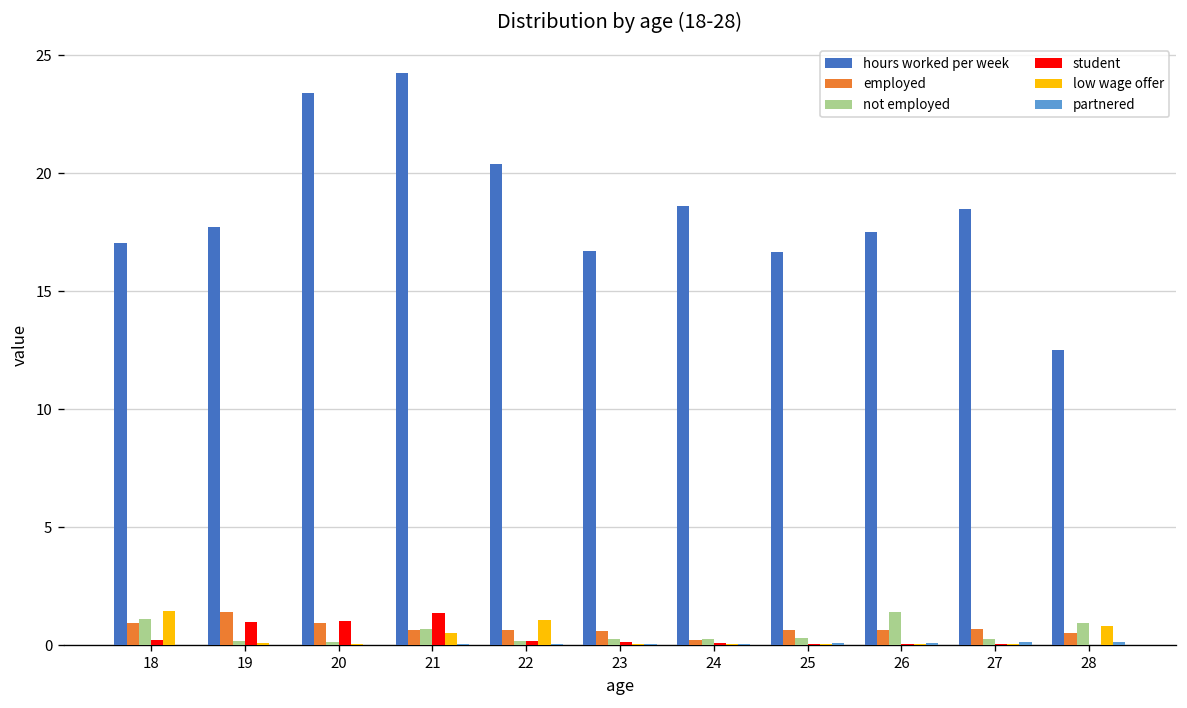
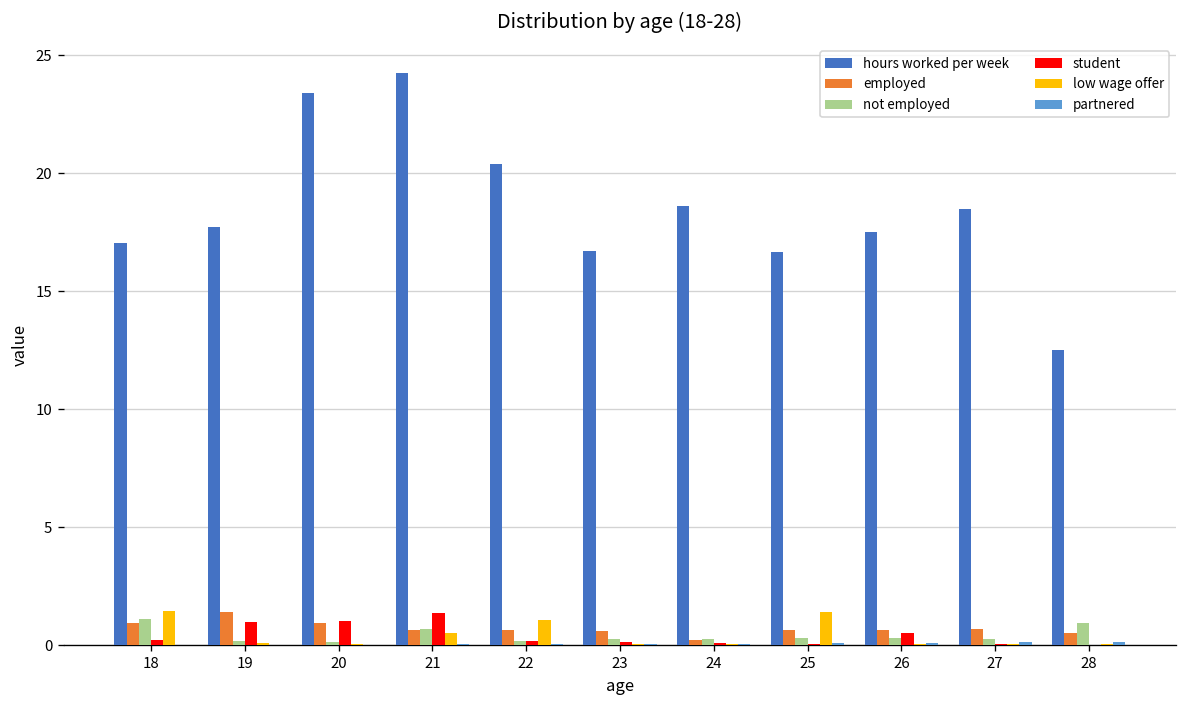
low wage offer, 25: 0.1 -> 1.4
not employed, 26: 1.4 -> 0.3
student, 26: 0.0 -> 0.5
low wage offer, 28: 0.8 -> 0.1
